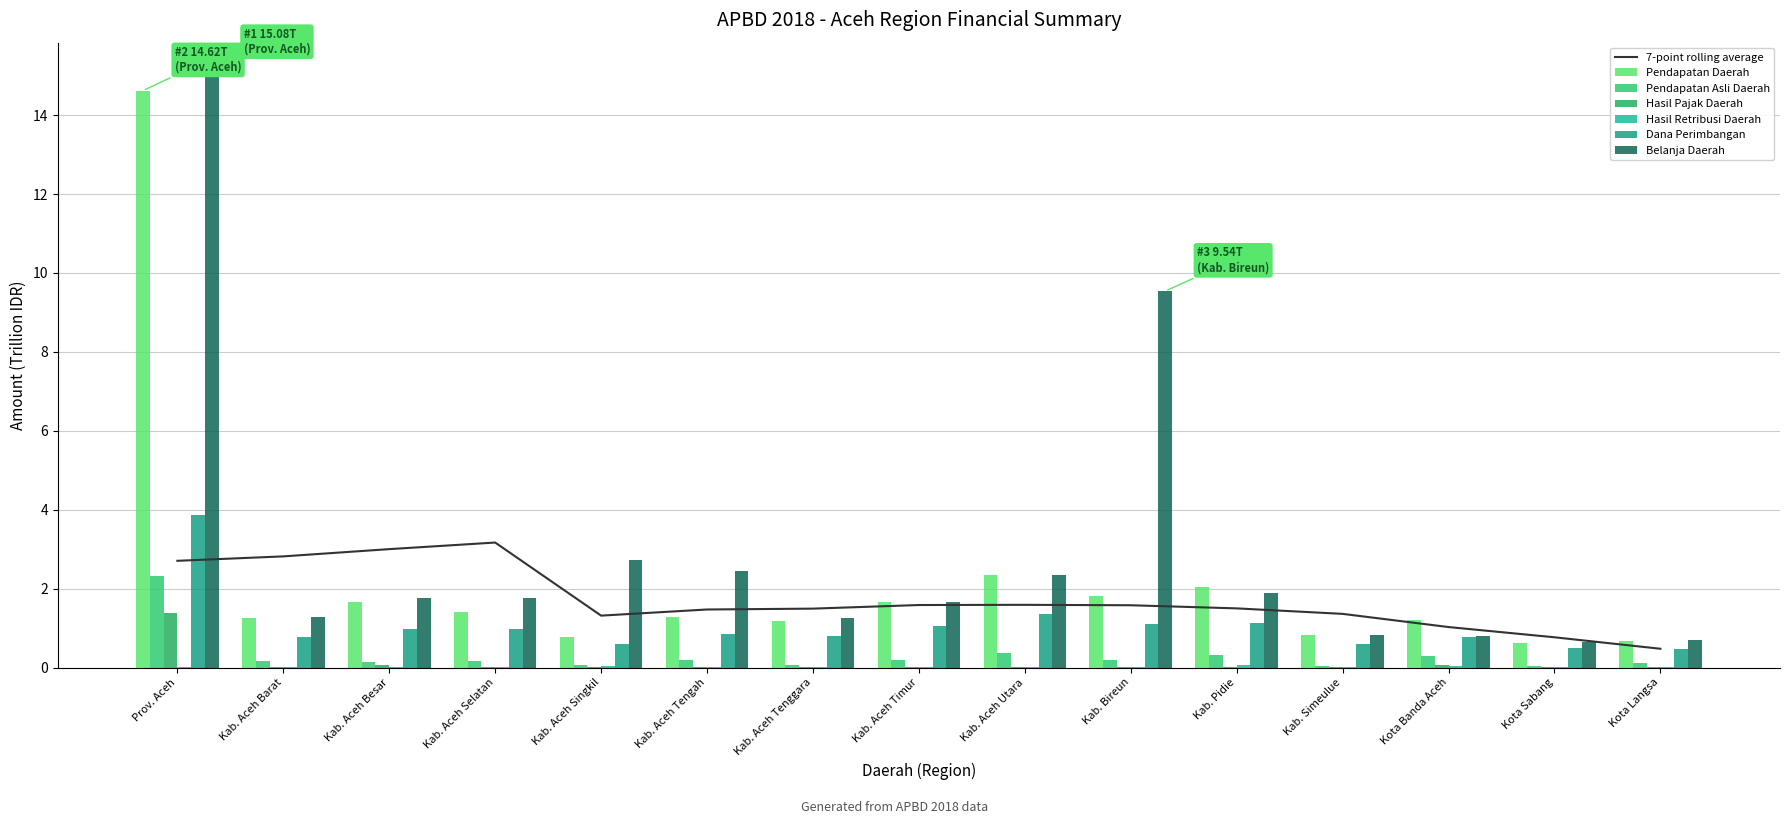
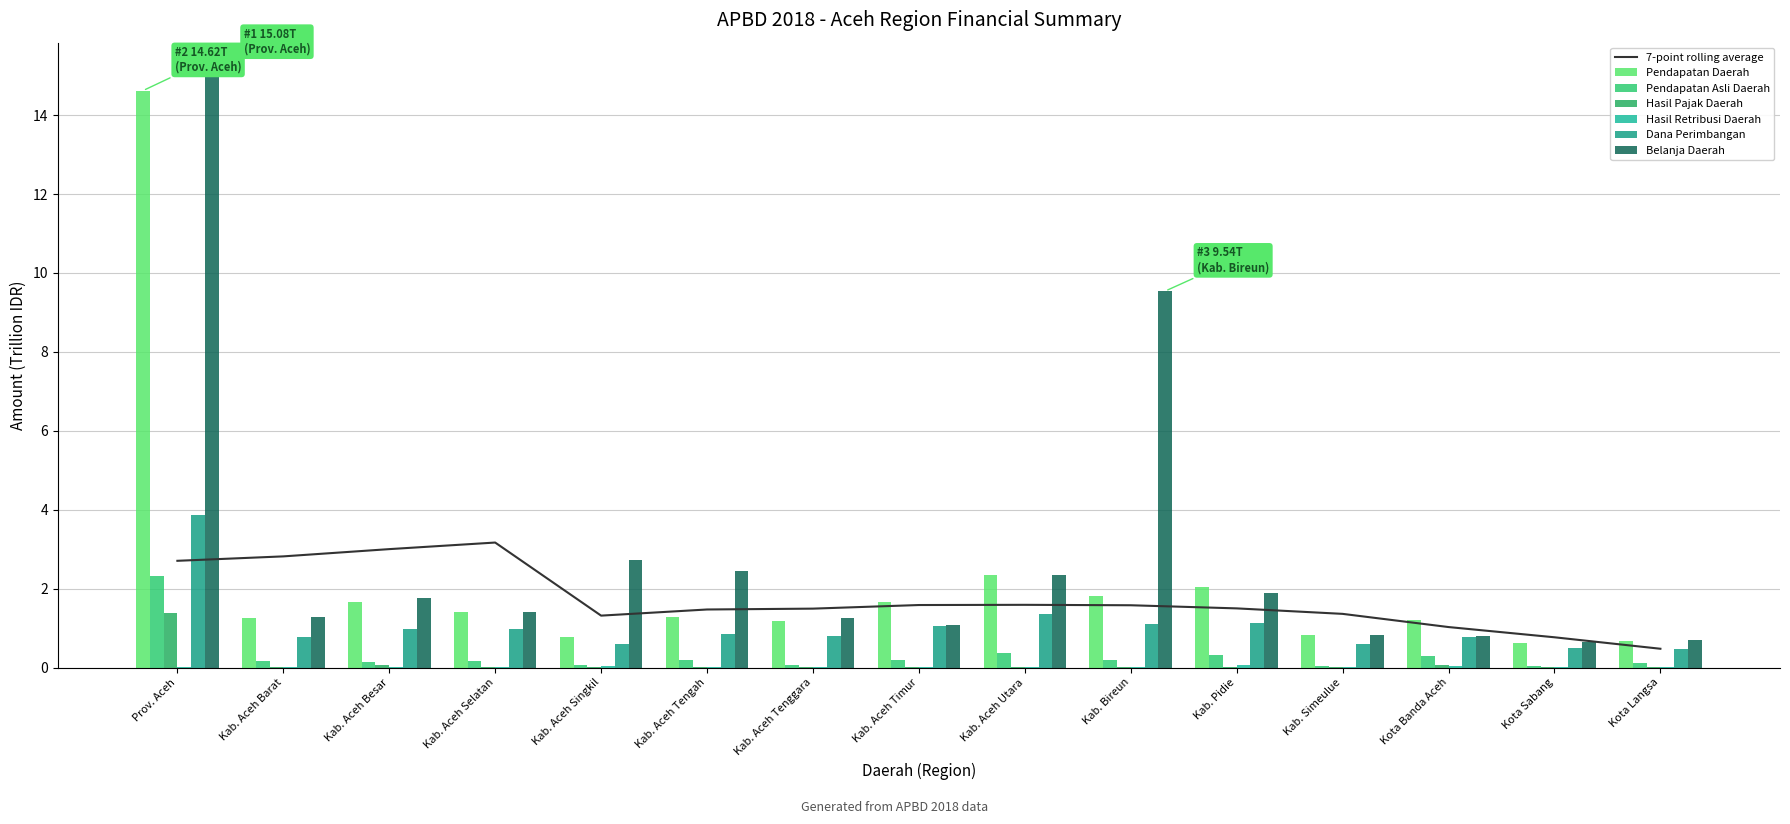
Belanja Daerah, Kab. Aceh Selatan: 1.8 -> 1.4
Belanja Daerah, Kab. Aceh Timur: 1.7 -> 1.1
